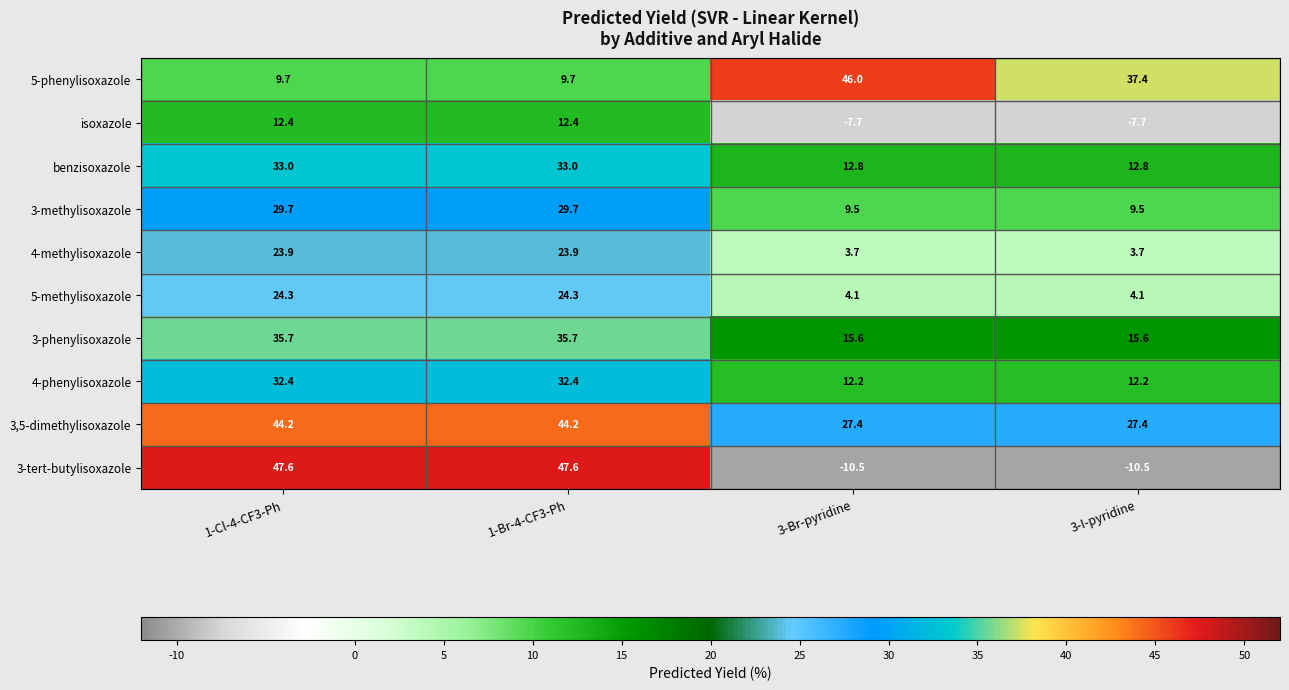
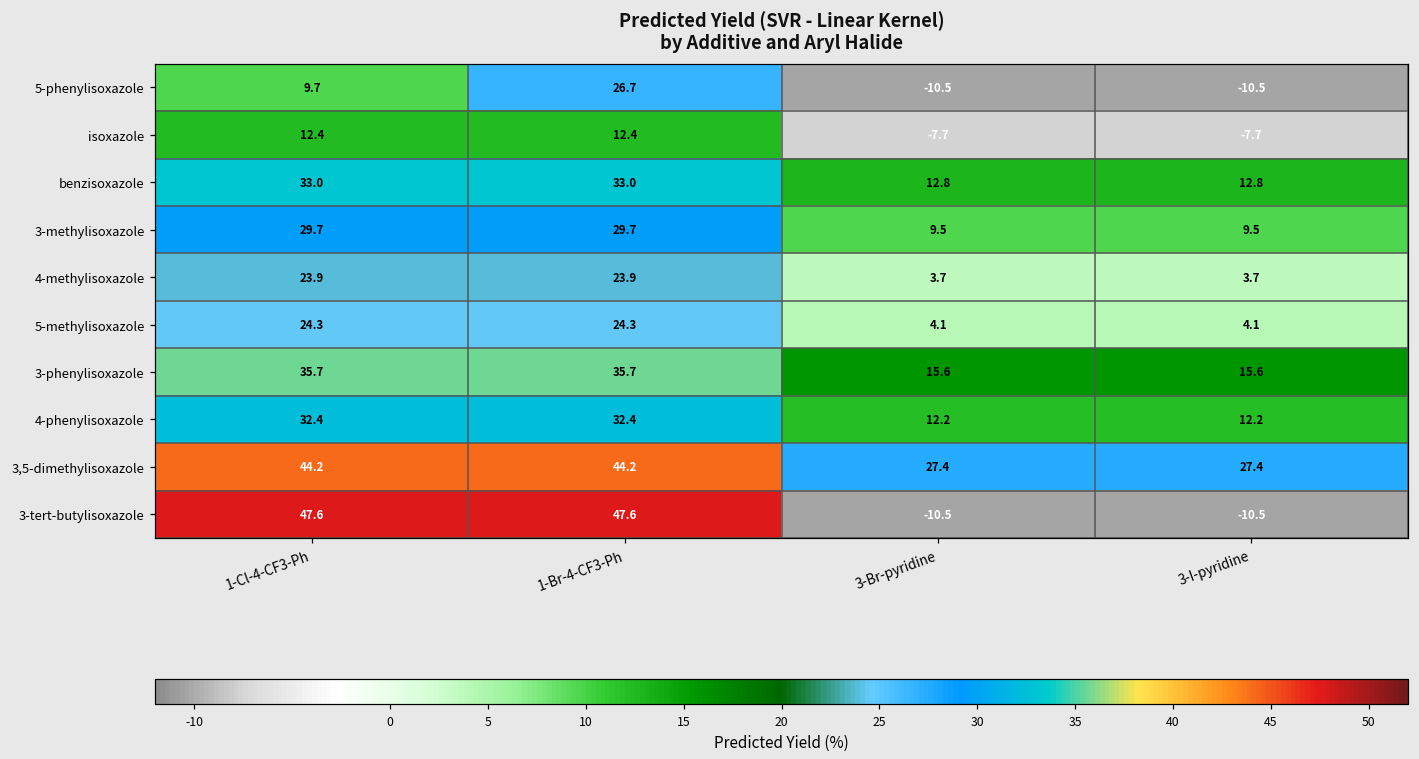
5-phenylisoxazole, 1-Br-4-CF3-Ph: 9.7 -> 26.7
5-phenylisoxazole, 3-Br-pyridine: 46.0 -> -10.5
5-phenylisoxazole, 3-I-pyridine: 37.4 -> -10.5
